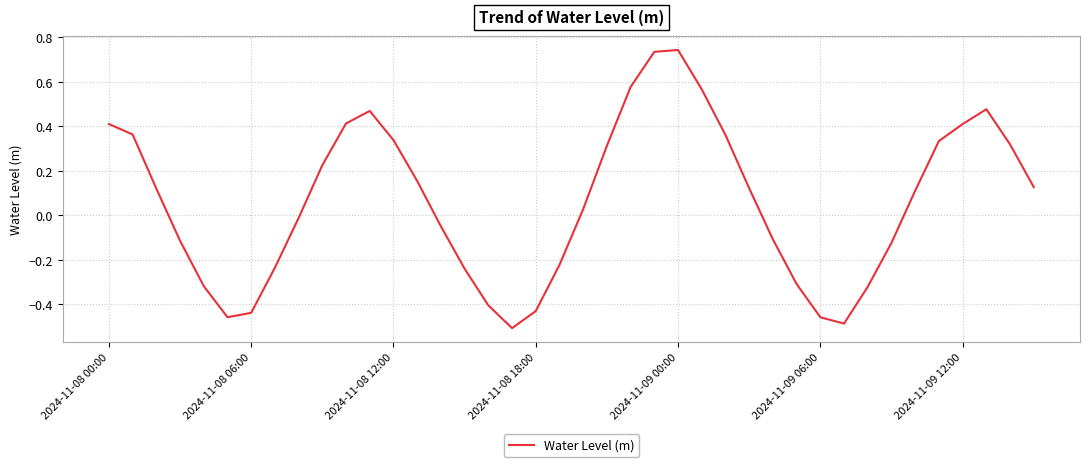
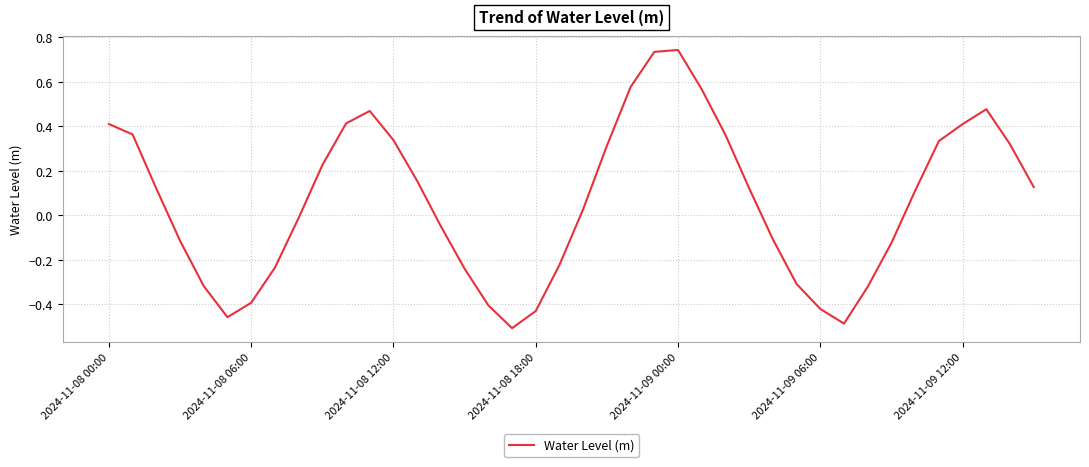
2024-11-08 06:00: -0.44 -> -0.39
2024-11-09 06:00: -0.46 -> -0.42
